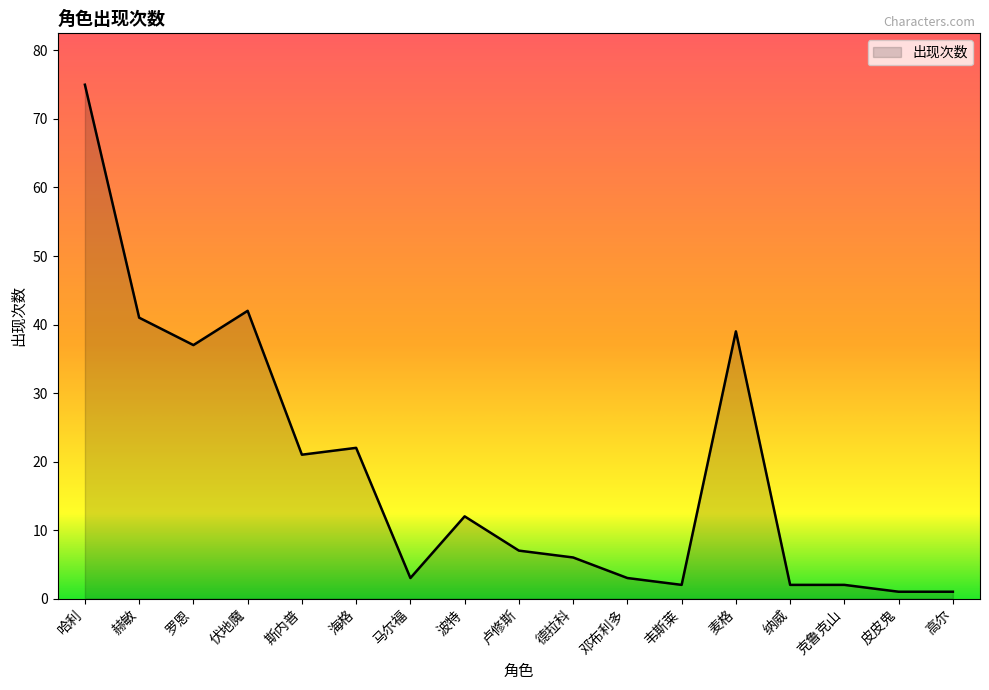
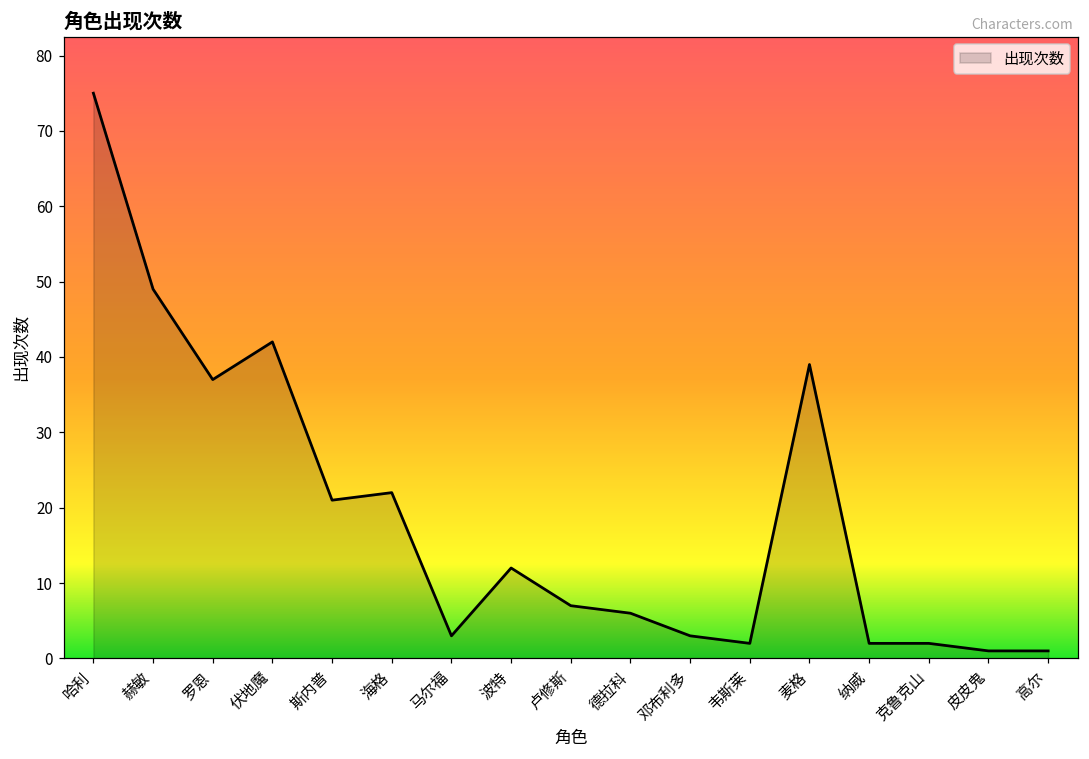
赫敏: 41 -> 49
